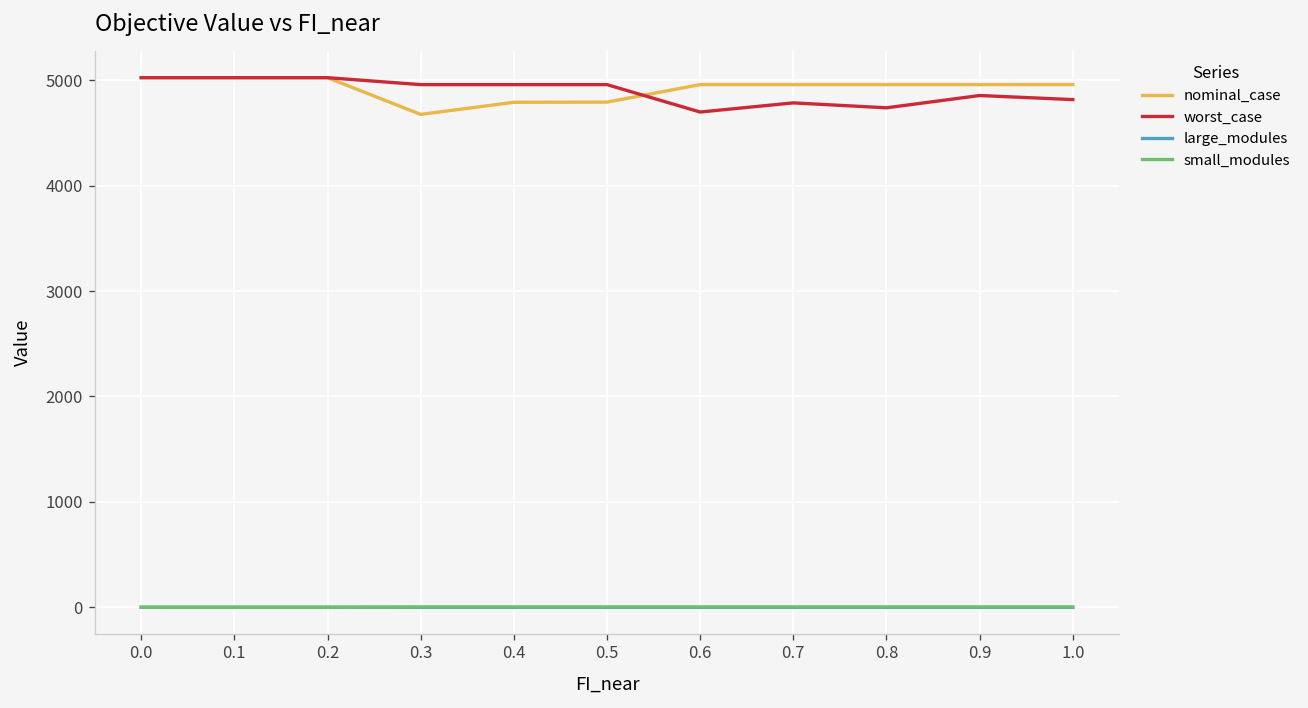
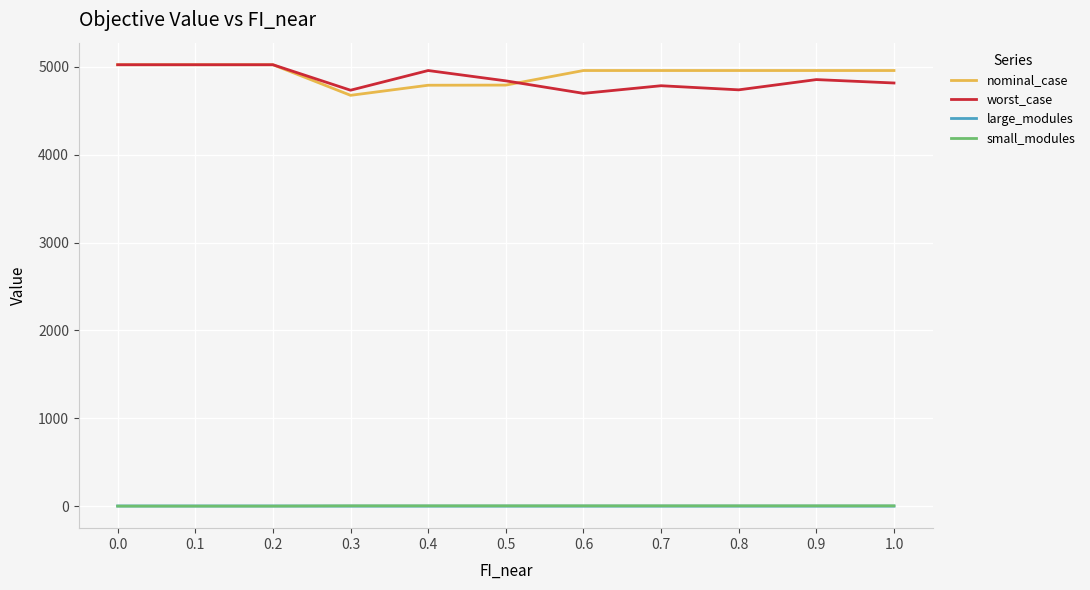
worst_case, 0.3: 5000 -> 4700
worst_case, 0.5: 5000 -> 4800
